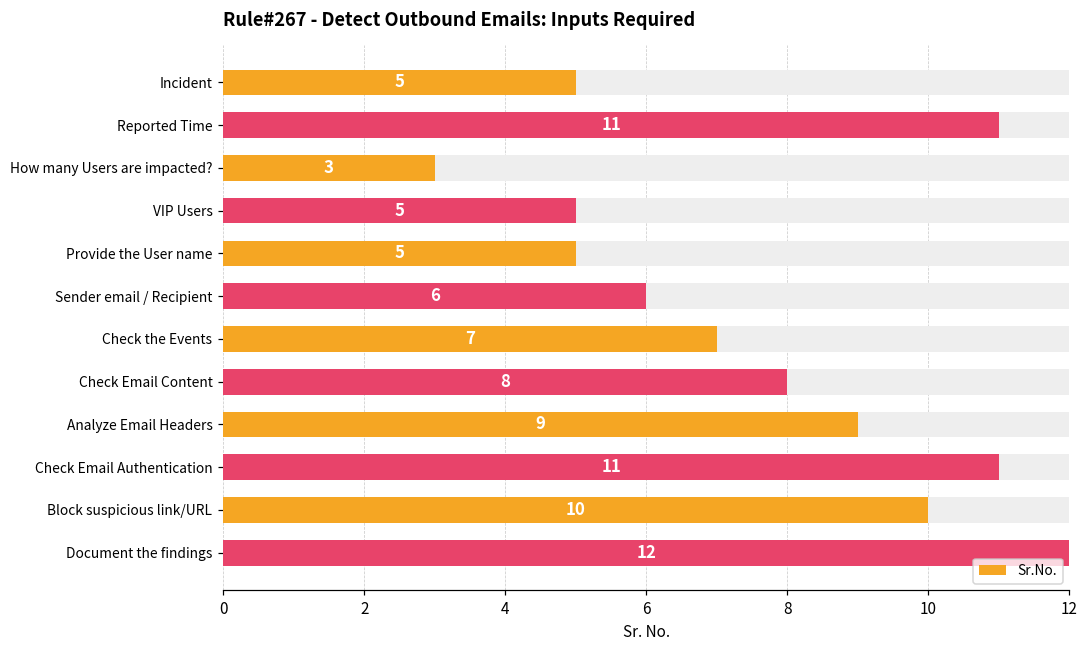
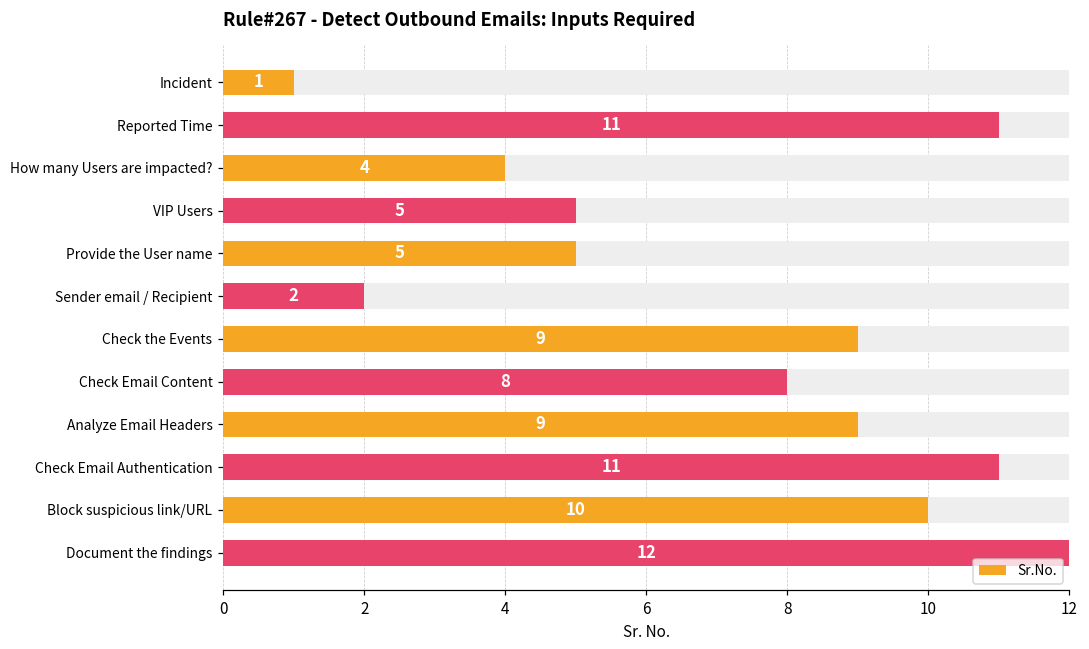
Sr.No., Incident: 5 -> 1
Sr.No., How many Users are impacted?: 3 -> 4
Sr.No., Sender email / Recipient: 6 -> 2
Sr.No., Check the Events: 7 -> 9
